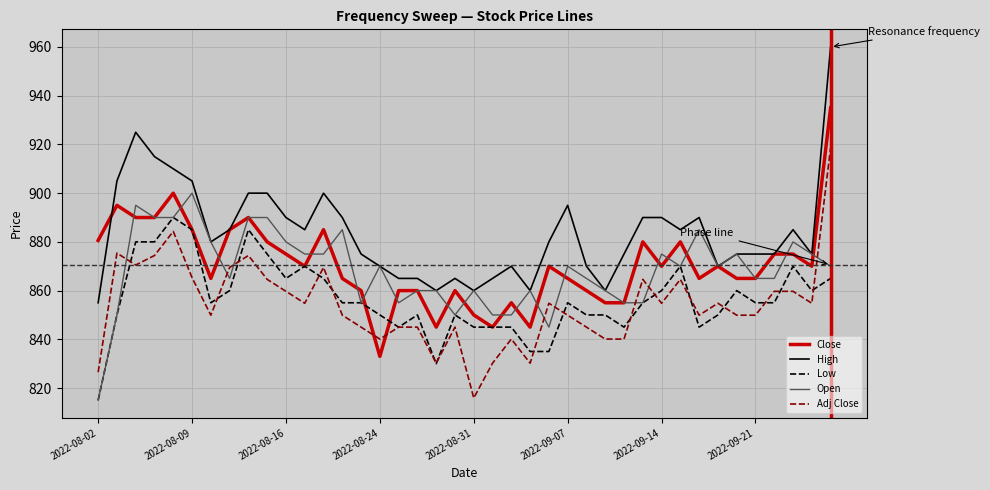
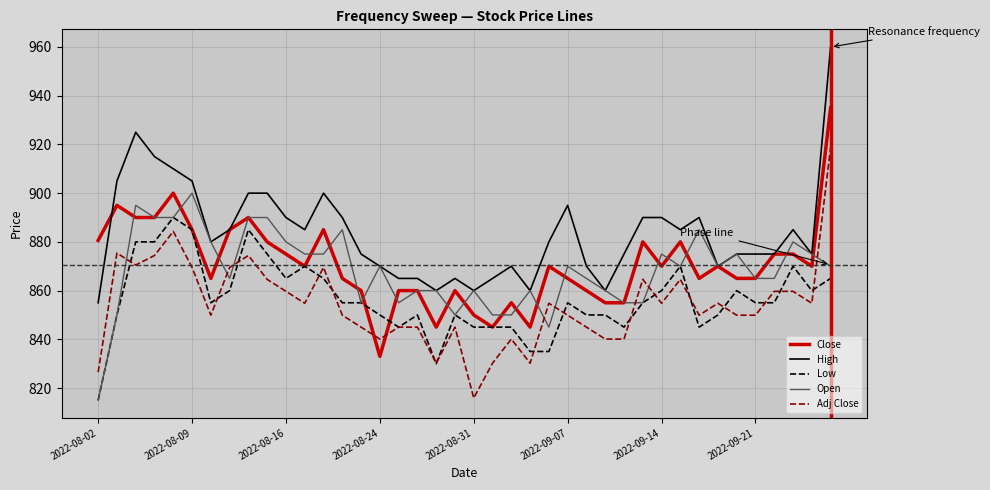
Adj Close, 2022-08-09: 865 -> 870
